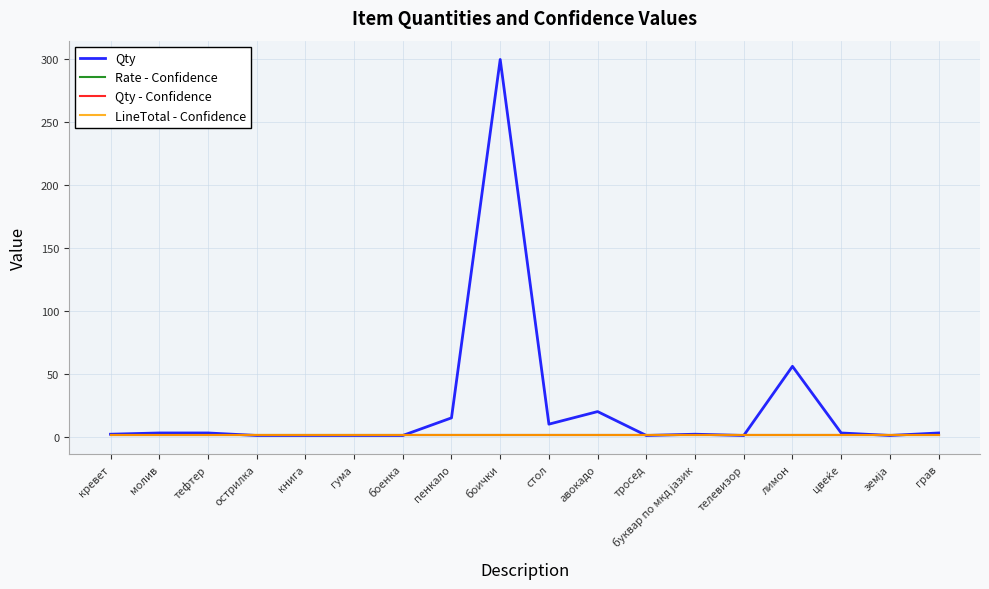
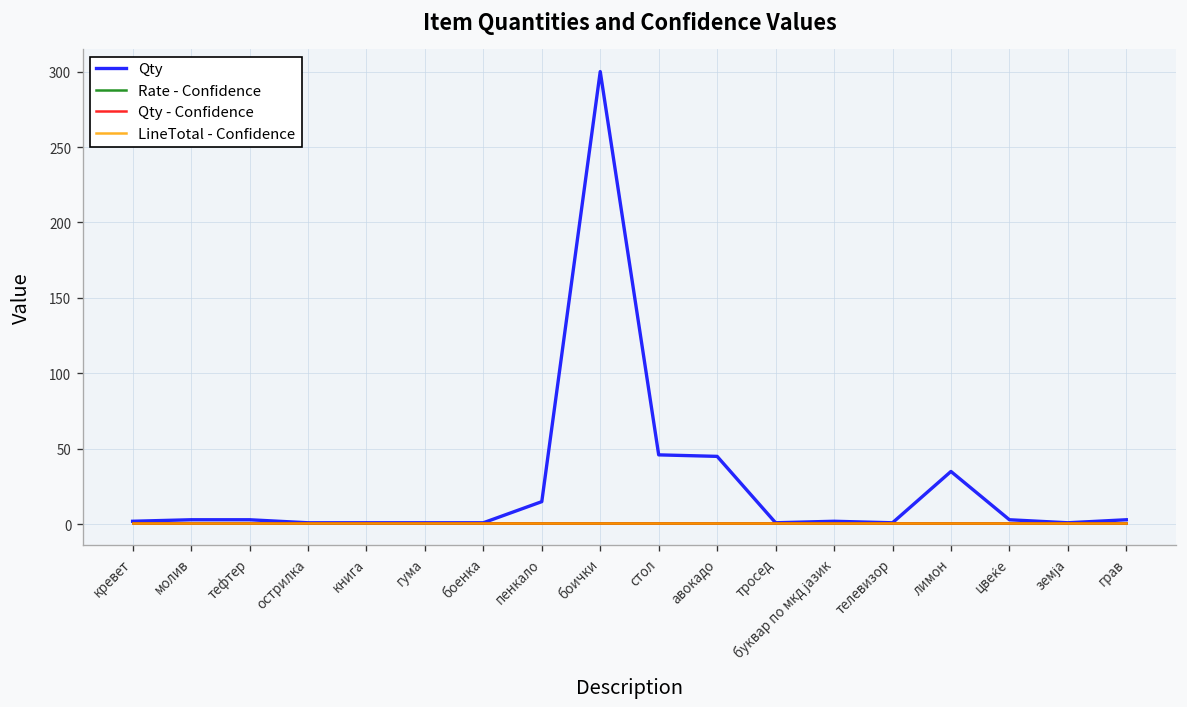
Qty, стол: 10 -> 46
Qty, авокадо: 20 -> 45
Qty, лимон: 56 -> 35
